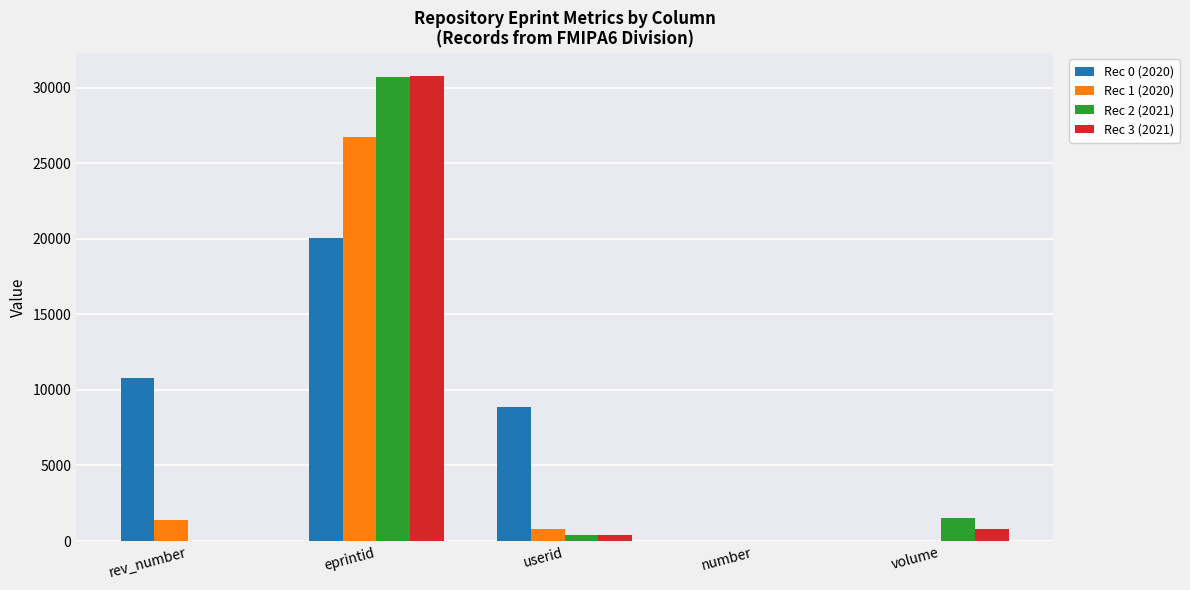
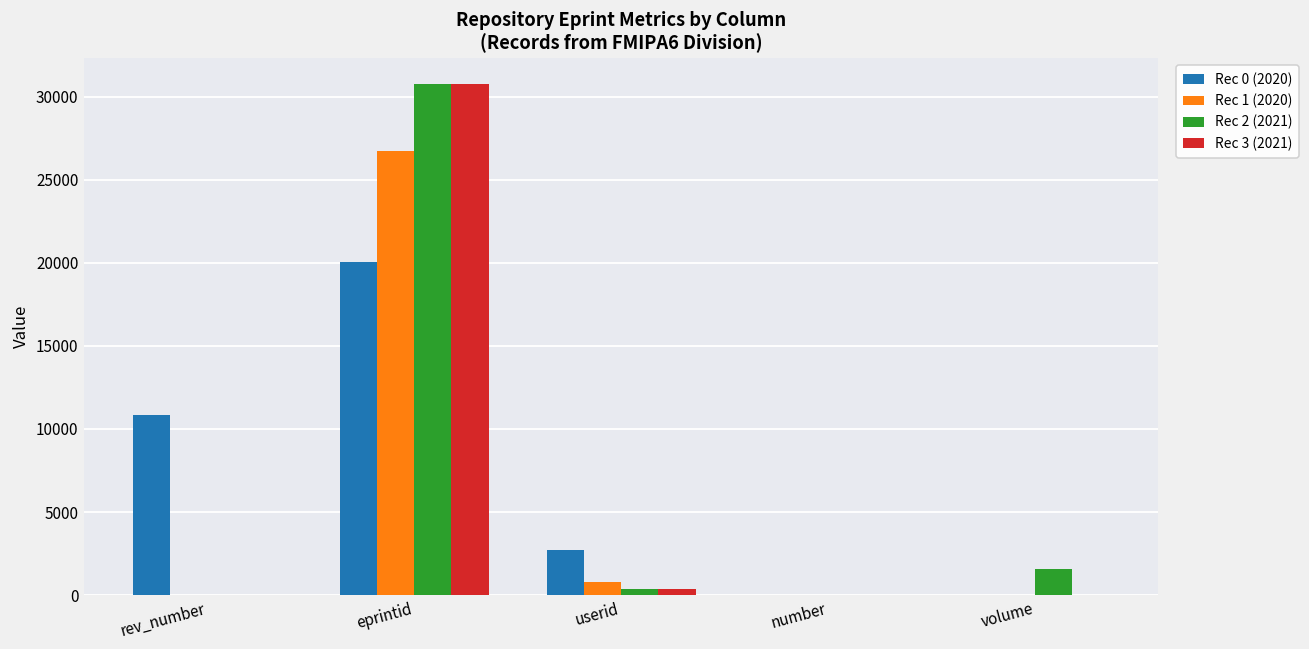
Rec 1 (2020), rev_number: 1400 -> 0
Rec 0 (2020), userid: 8800 -> 2700
Rec 3 (2021), volume: 800 -> 0
